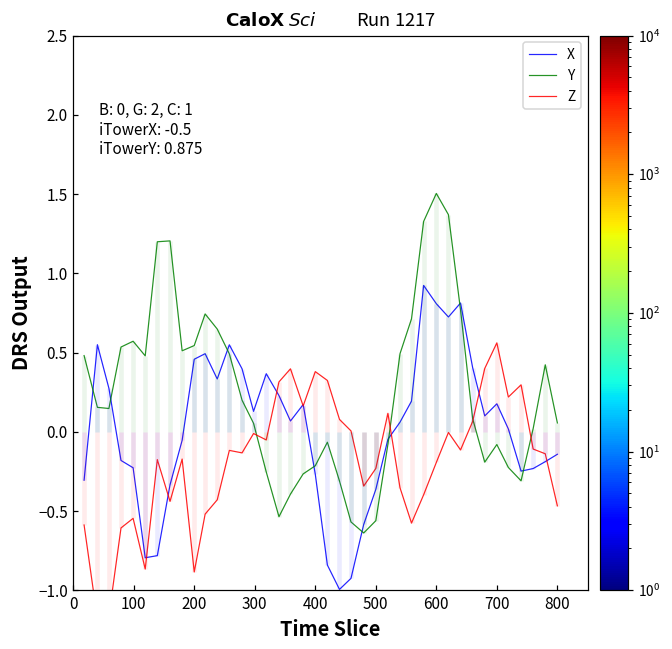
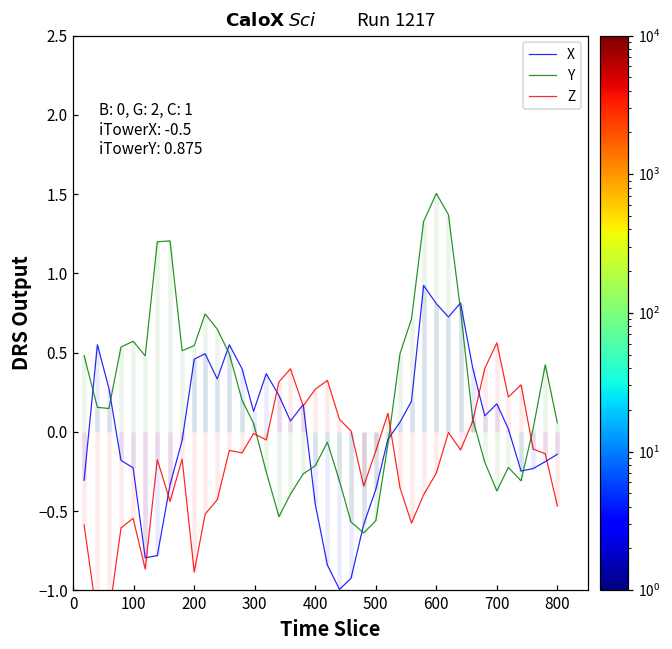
X, 400: -0.27 -> -0.46
Z, 400: 0.38 -> 0.27
Z, 500: -0.23 -> -0.12
Z, 600: -0.19 -> -0.26
Y, 700: -0.08 -> -0.37
